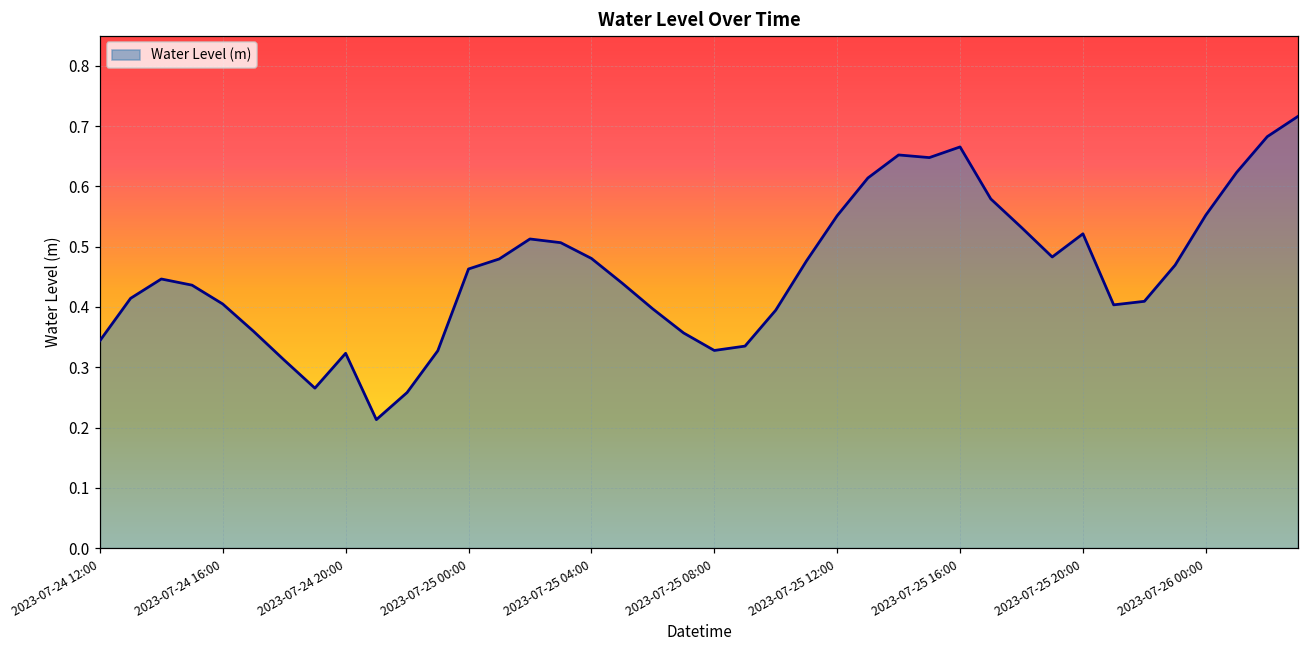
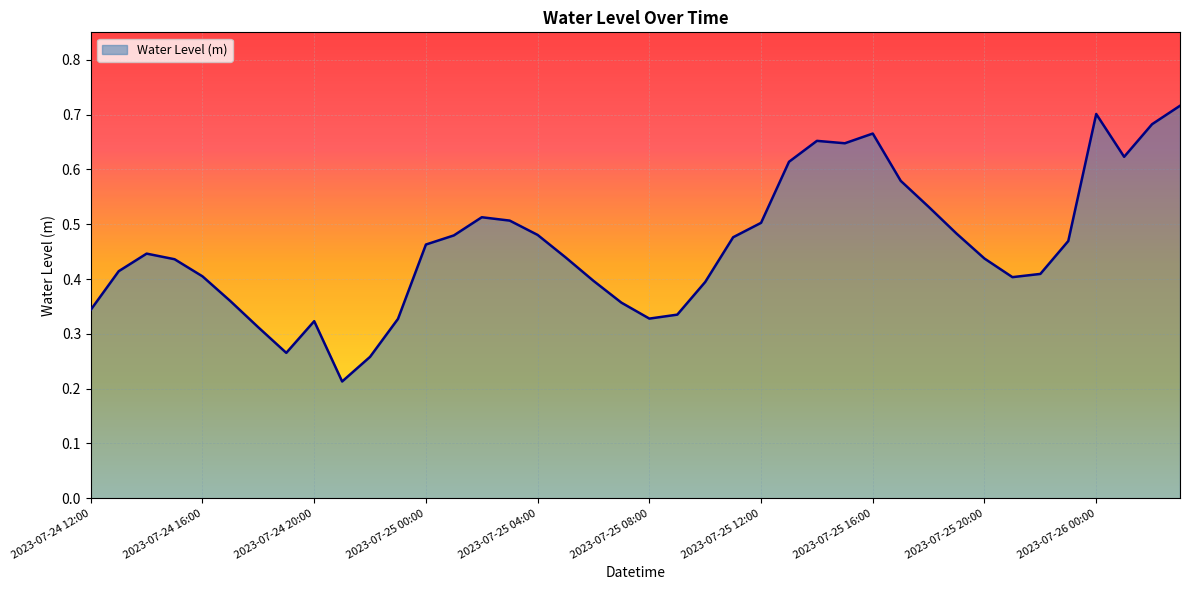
2023-07-25 12:00: 0.55 -> 0.50
2023-07-25 20:00: 0.52 -> 0.44
2023-07-26 00:00: 0.55 -> 0.70
